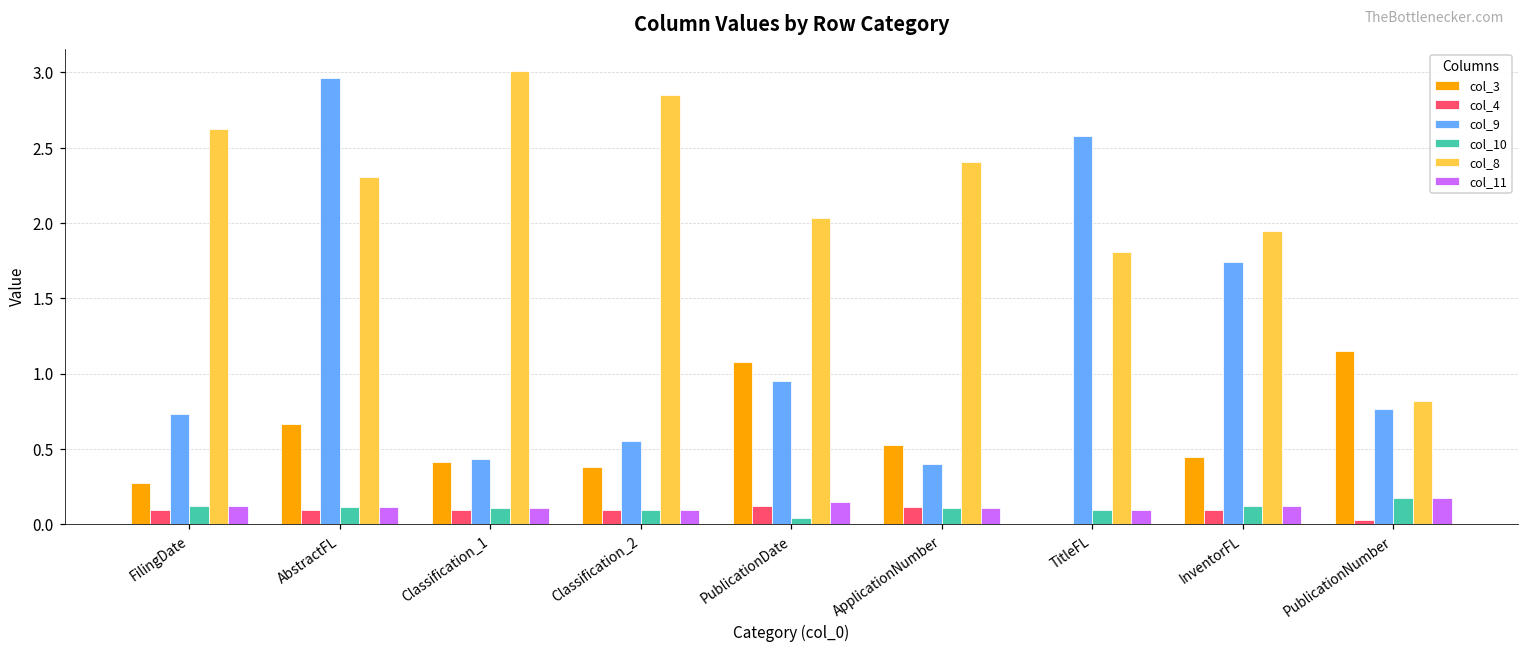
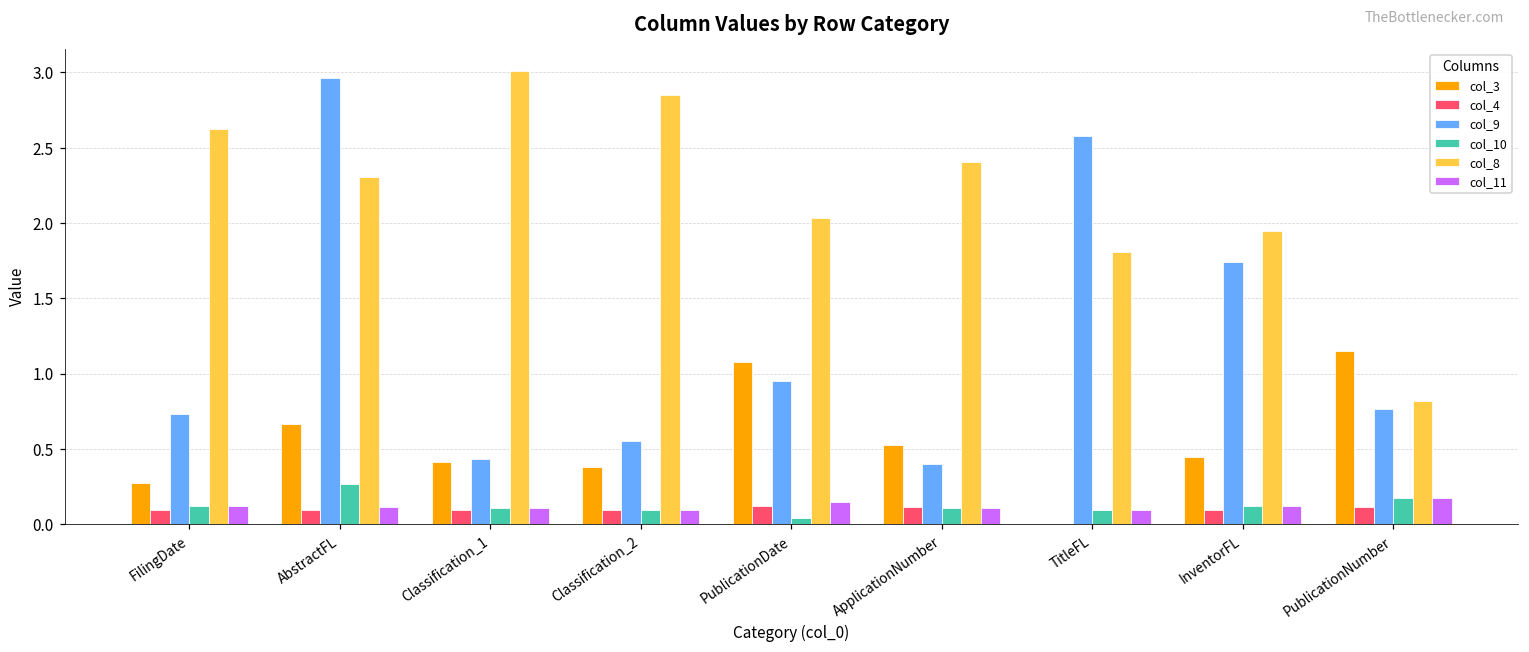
col_10, AbstractFL: 0.11 -> 0.27
col_4, PublicationNumber: 0.03 -> 0.12
